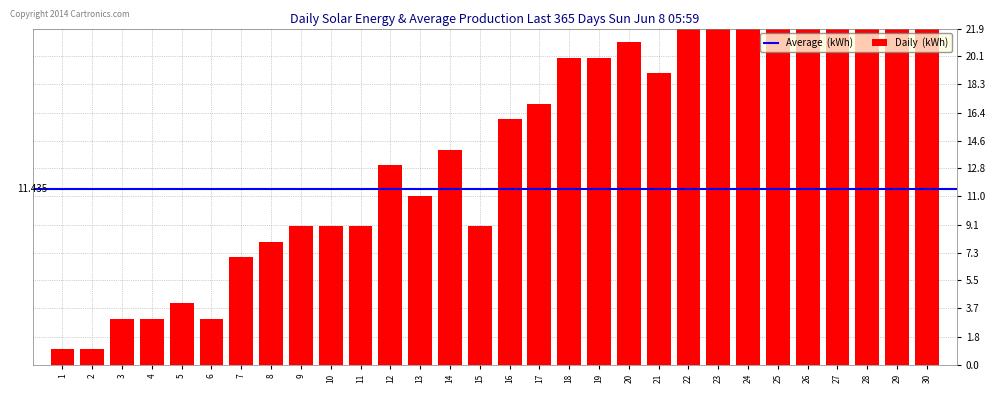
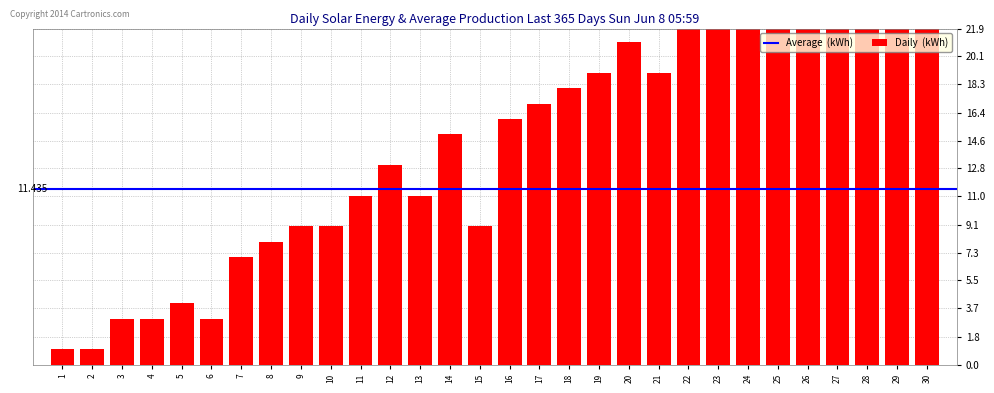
11: 9 -> 11
14: 14 -> 15
18: 20 -> 18
19: 20 -> 19
